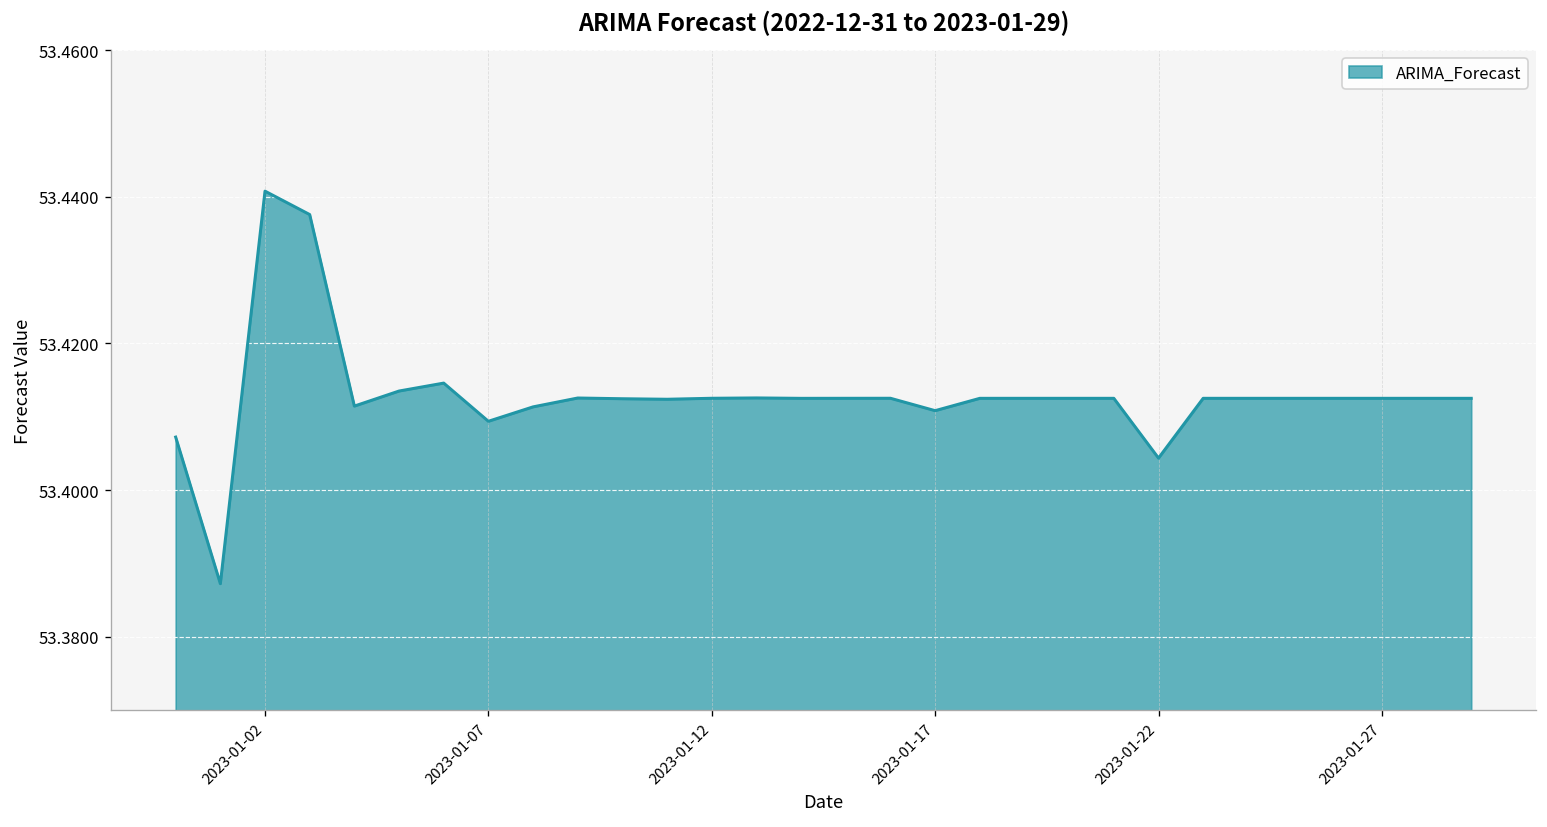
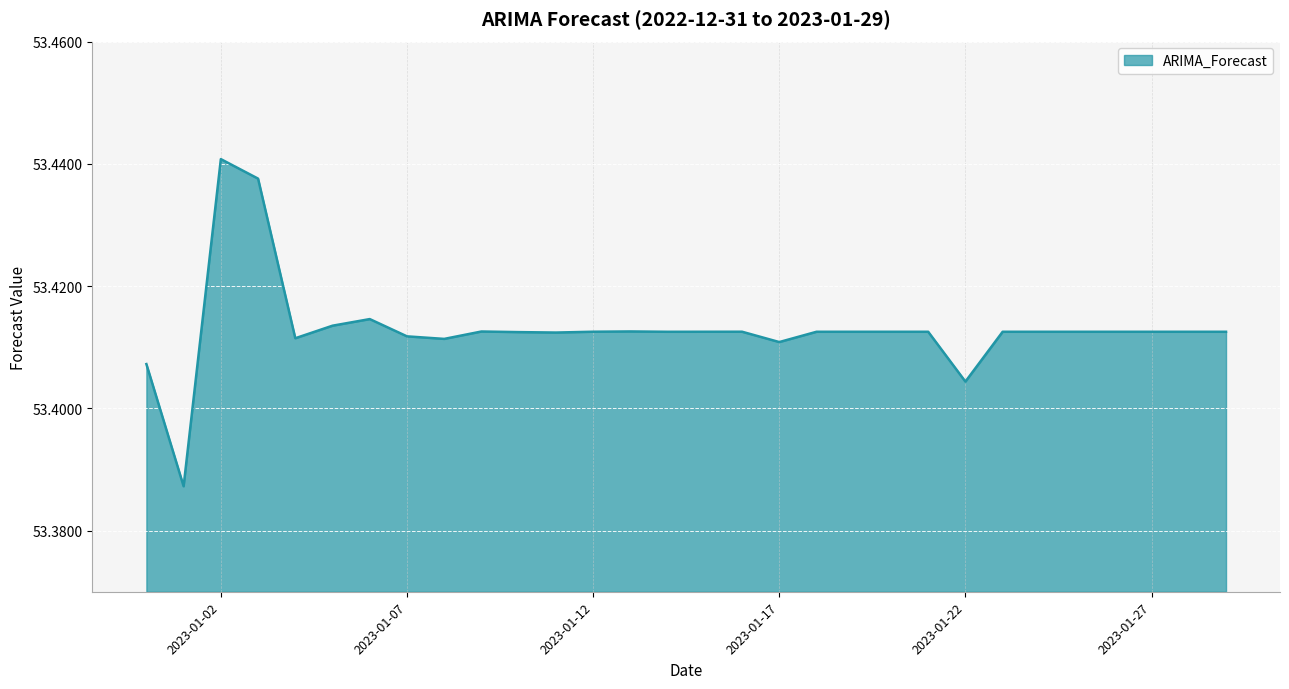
2023-01-07: 53.409 -> 53.412
